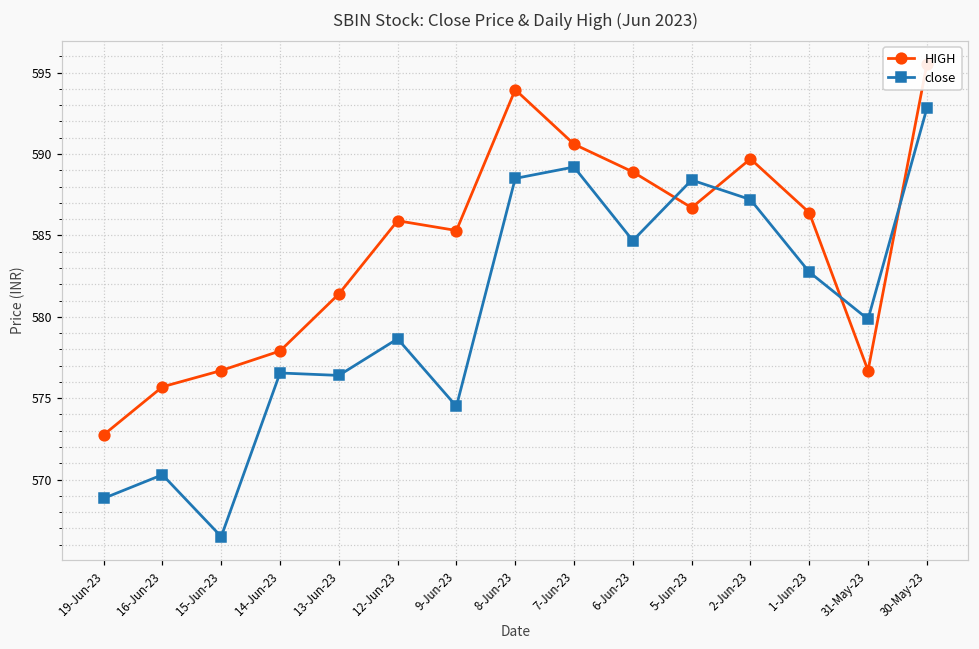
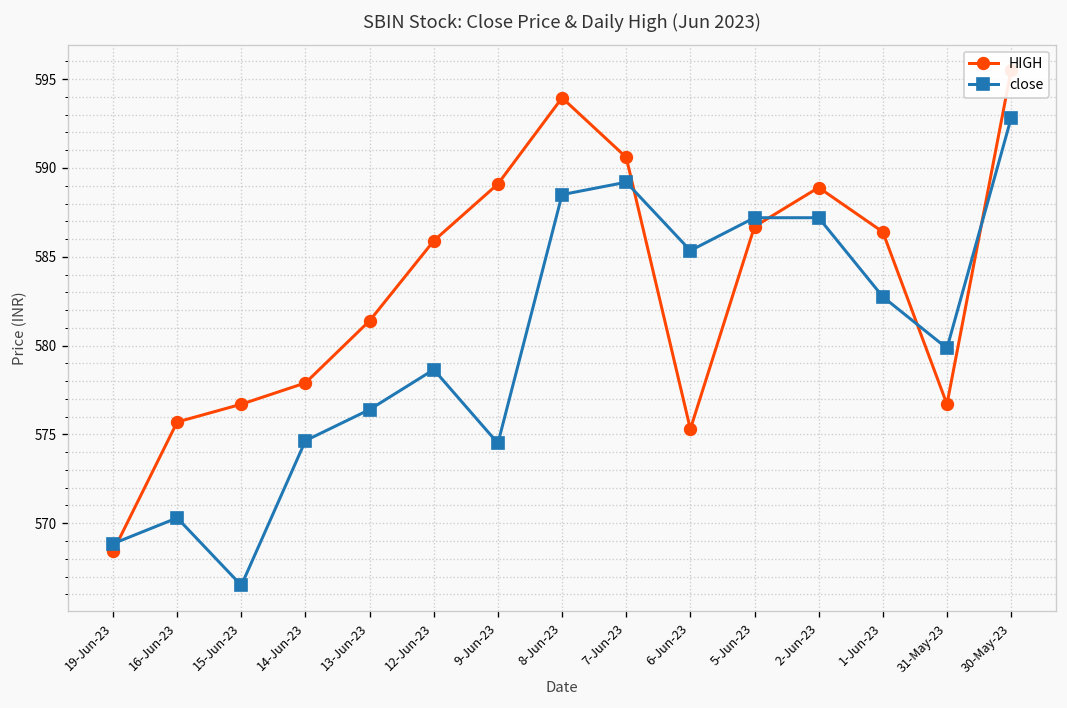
HIGH, 19-Jun-23: 572.8 -> 568.4
close, 14-Jun-23: 576.6 -> 574.7
HIGH, 9-Jun-23: 585.3 -> 589.1
HIGH, 6-Jun-23: 588.9 -> 575.3
close, 6-Jun-23: 584.7 -> 585.4
close, 5-Jun-23: 588.4 -> 587.2
HIGH, 2-Jun-23: 589.7 -> 588.9
